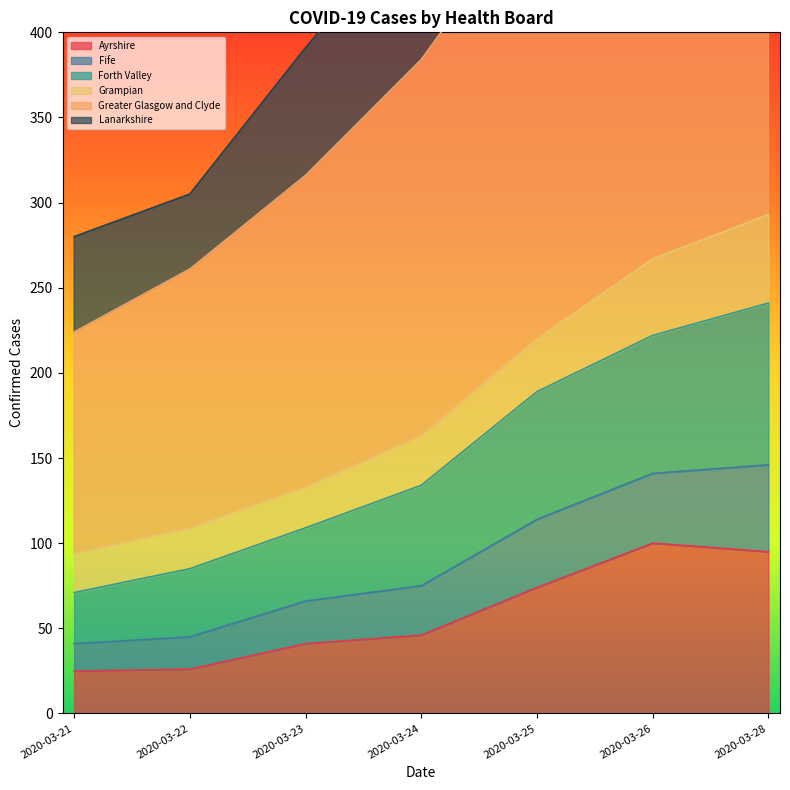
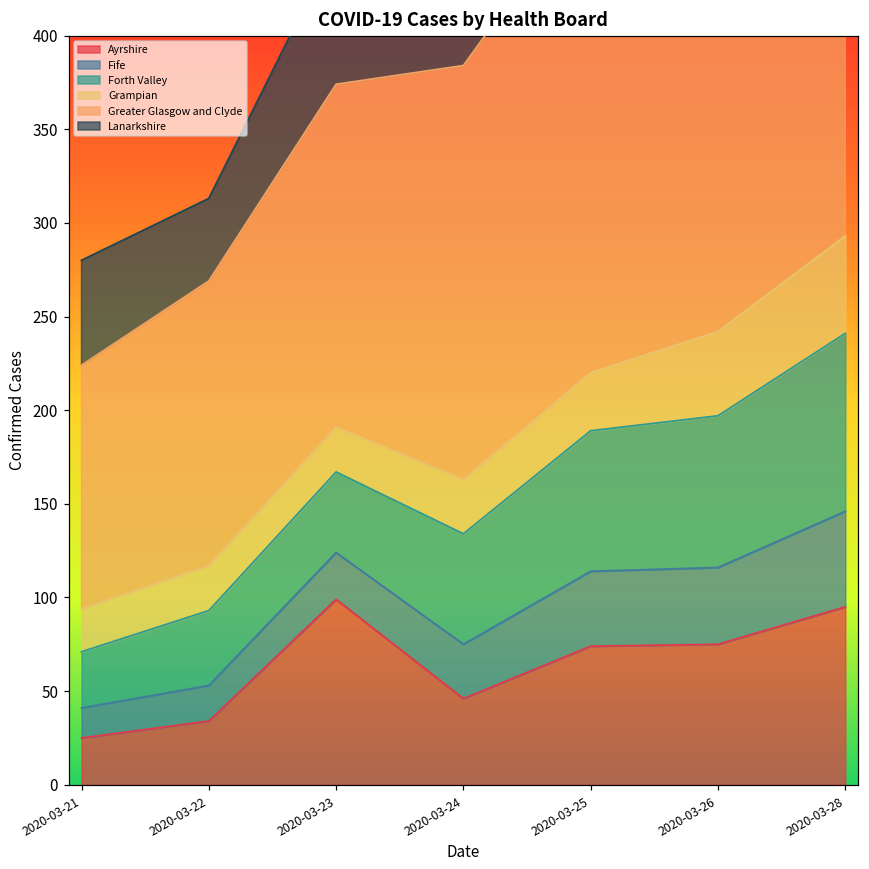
Ayrshire, 2020-03-22: 26 -> 34
Ayrshire, 2020-03-23: 41 -> 99
Ayrshire, 2020-03-26: 100 -> 75
